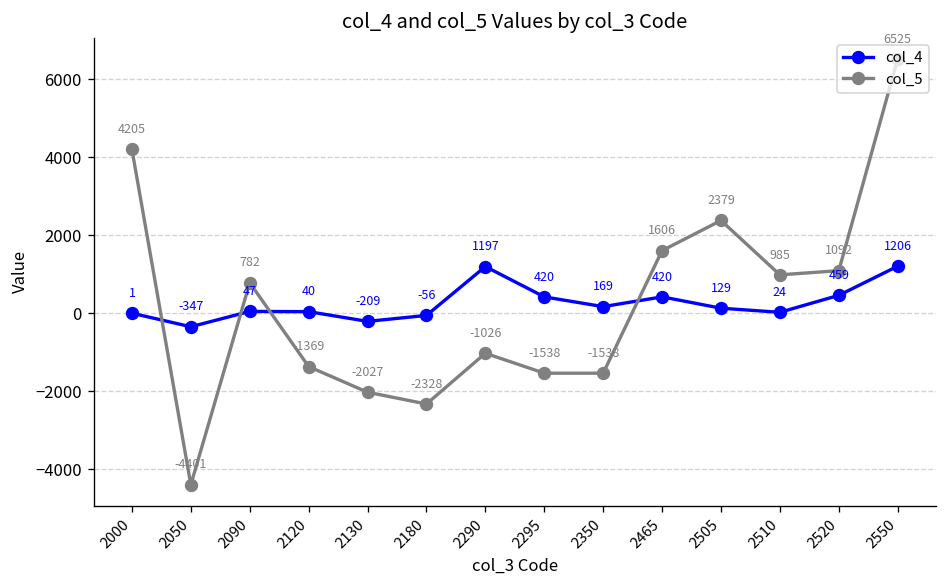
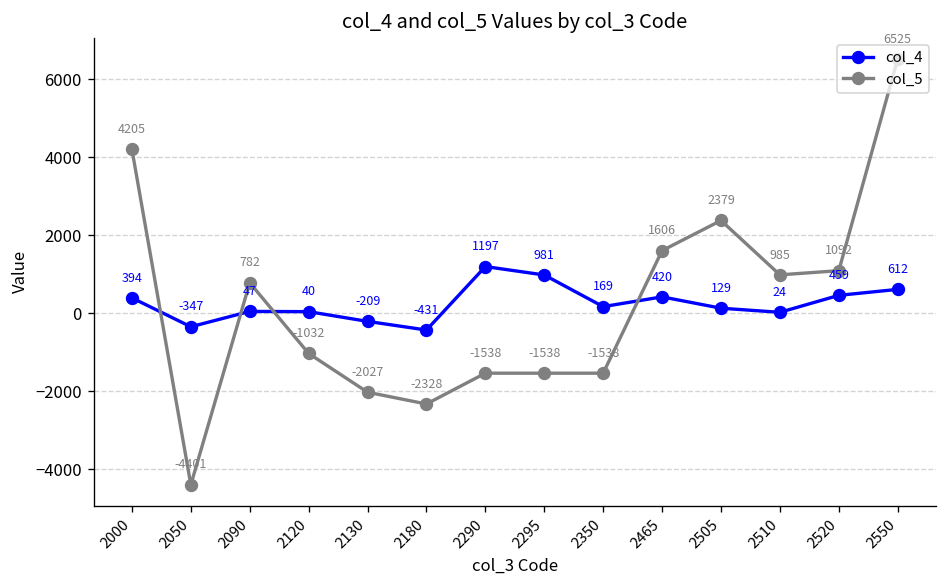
col_4, 2000: 1 -> 394
col_5, 2120: -1369 -> -1032
col_4, 2180: -56 -> -431
col_5, 2290: -1026 -> -1538
col_4, 2295: 420 -> 981
col_4, 2550: 1206 -> 612
